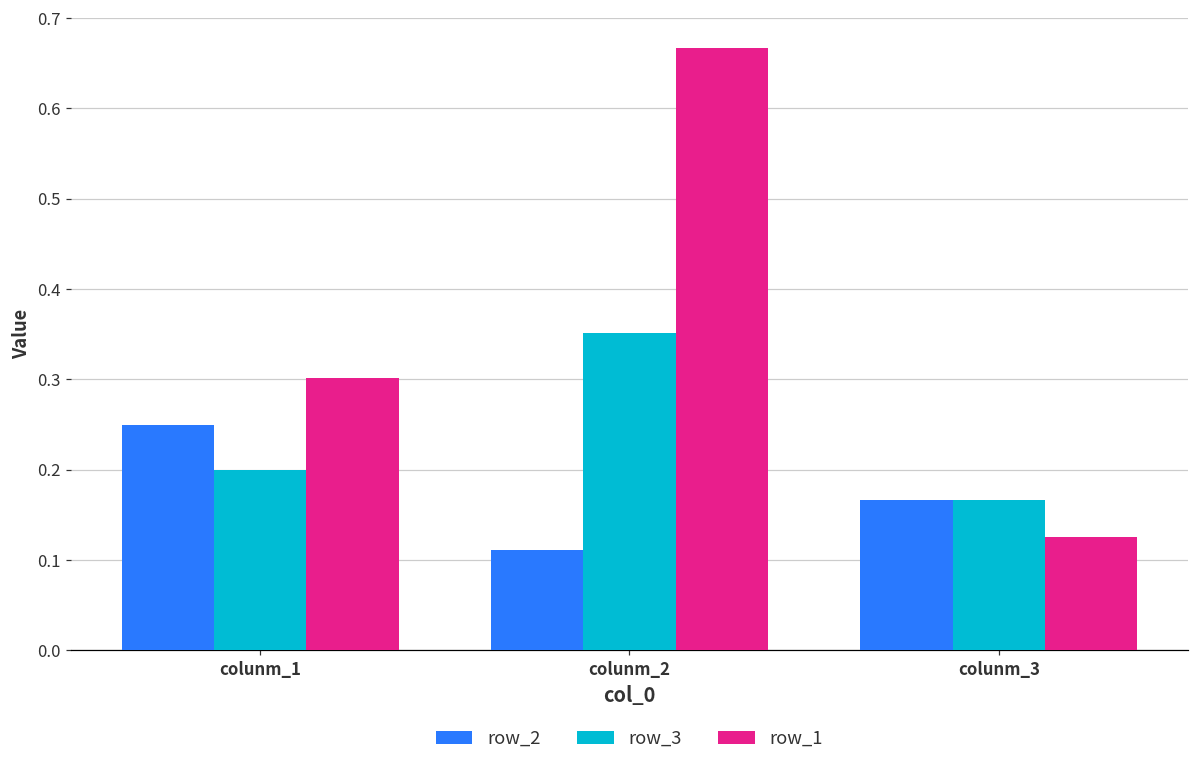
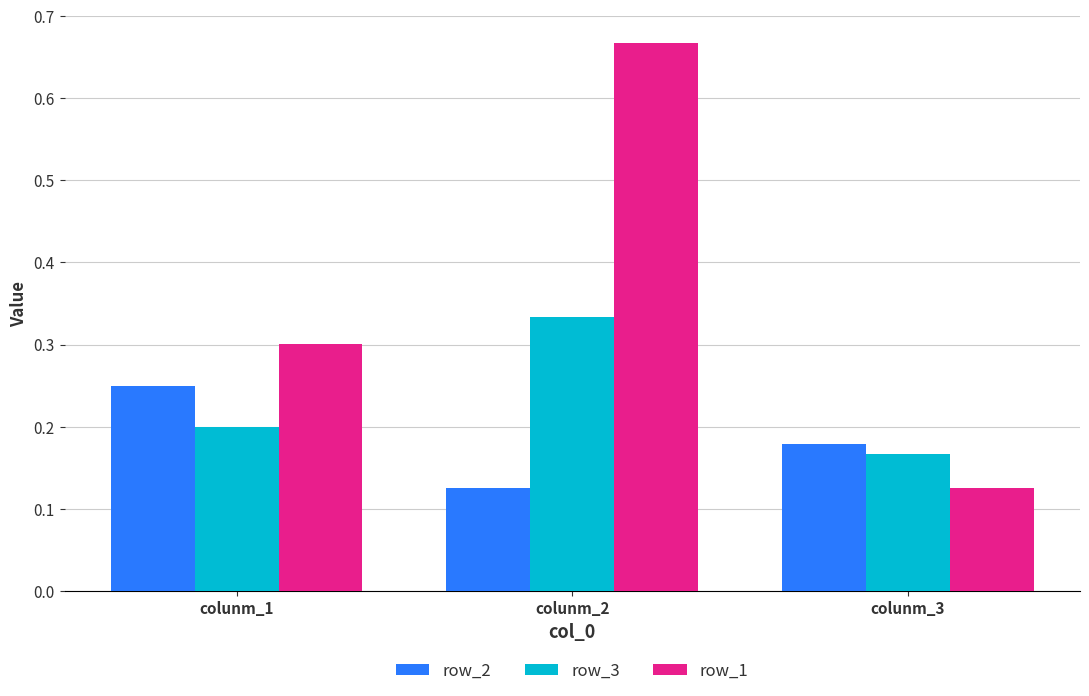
row_2, colunm_2: 0.11 -> 0.13
row_3, colunm_2: 0.35 -> 0.33
row_2, colunm_3: 0.17 -> 0.18
